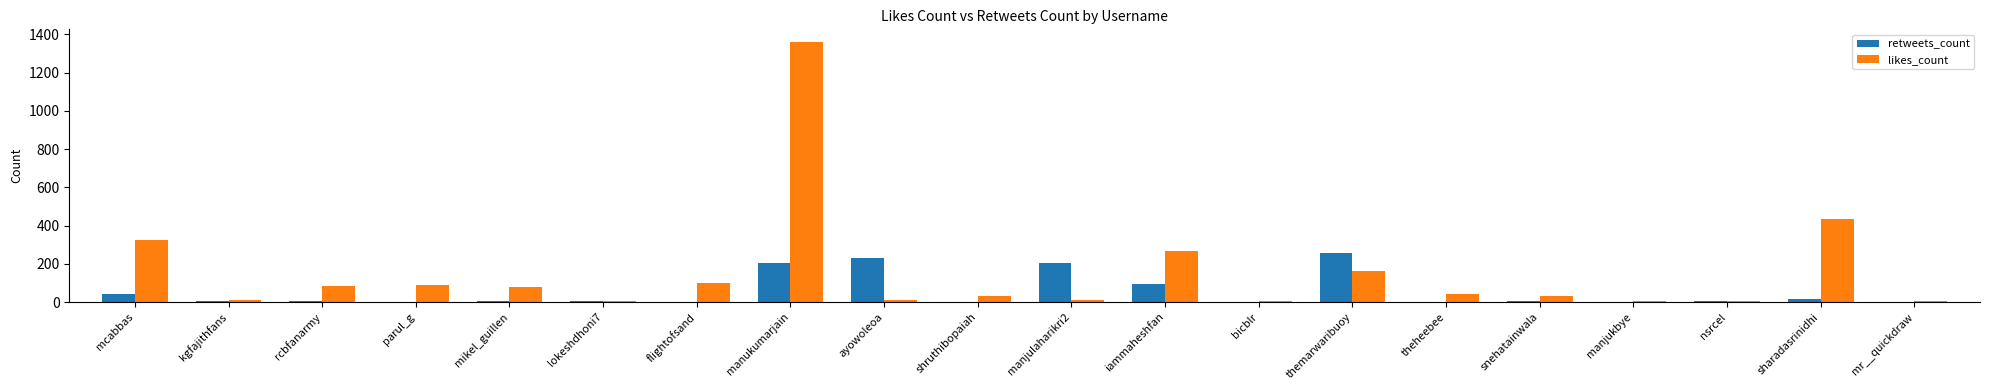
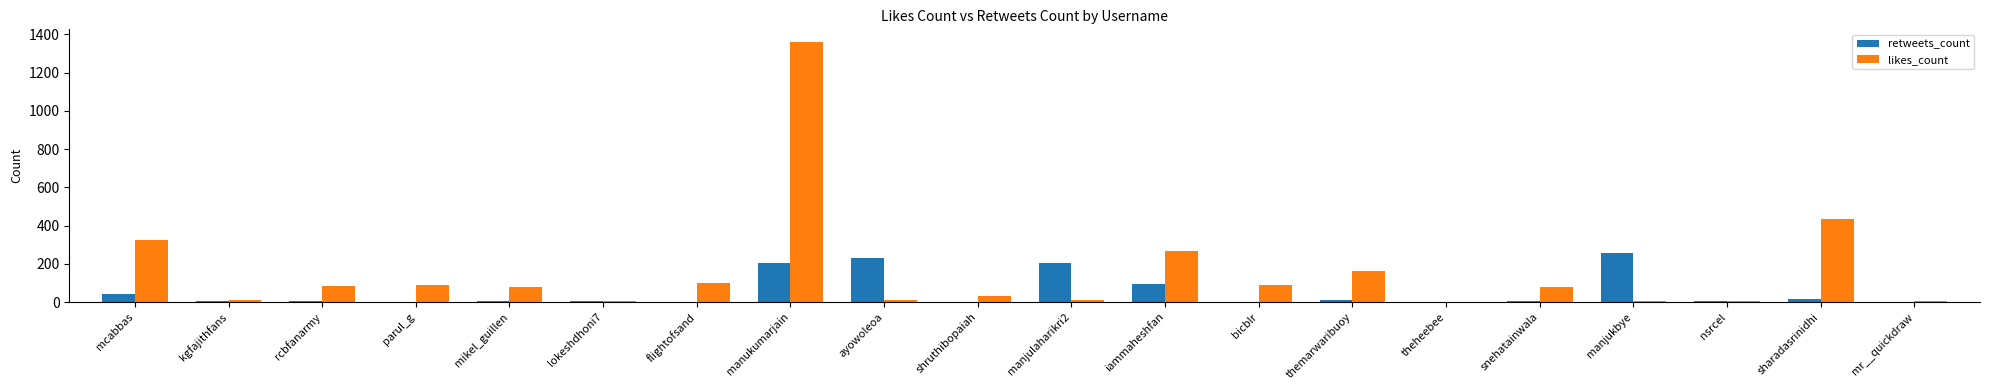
likes_count, bicblr: 10 -> 90
retweets_count, themarwaribuoy: 260 -> 10
likes_count, theheebee: 40 -> 0
likes_count, snehatainwala: 30 -> 80
retweets_count, manjukbye: 0 -> 250
